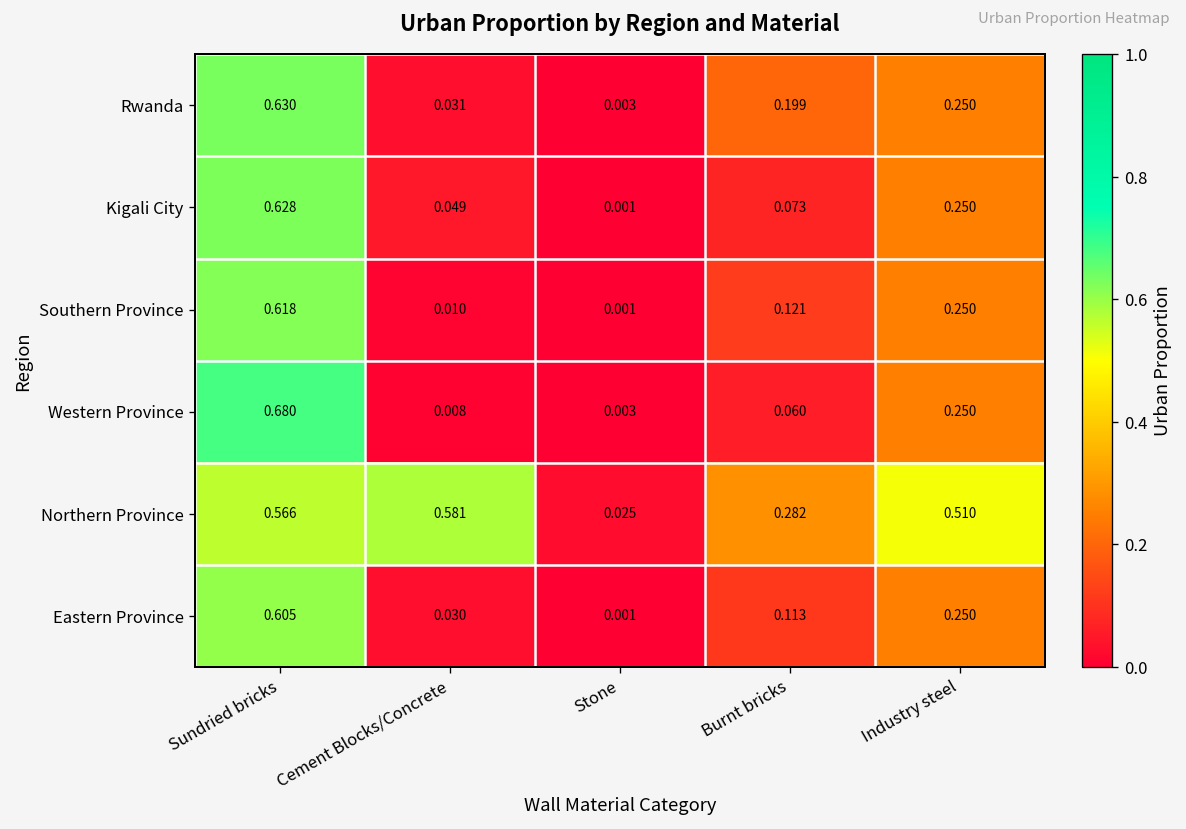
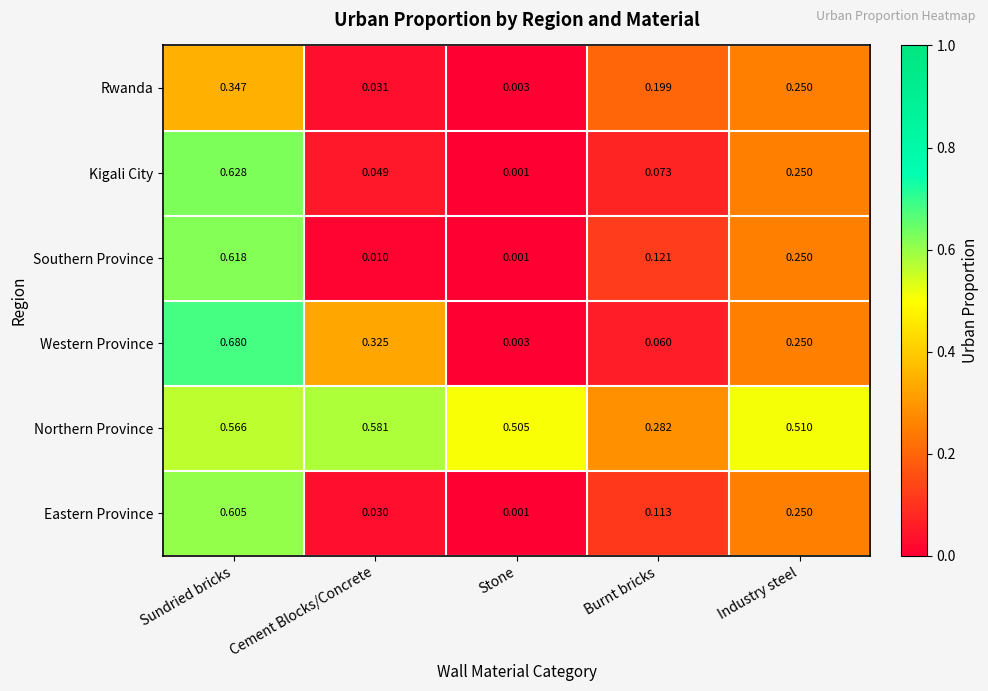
Rwanda, Sundried bricks: 0.630 -> 0.347
Western Province, Cement Blocks/Concrete: 0.008 -> 0.325
Northern Province, Stone: 0.025 -> 0.505
